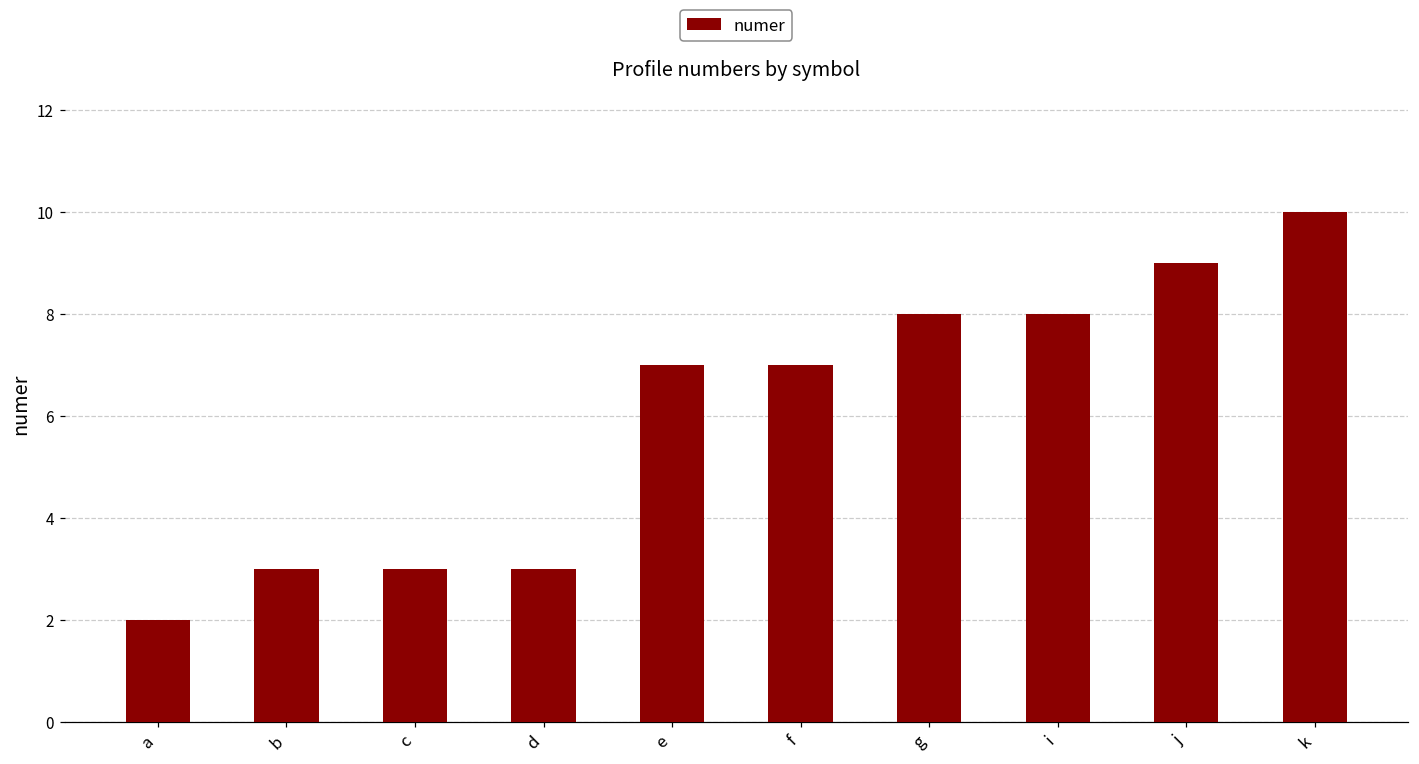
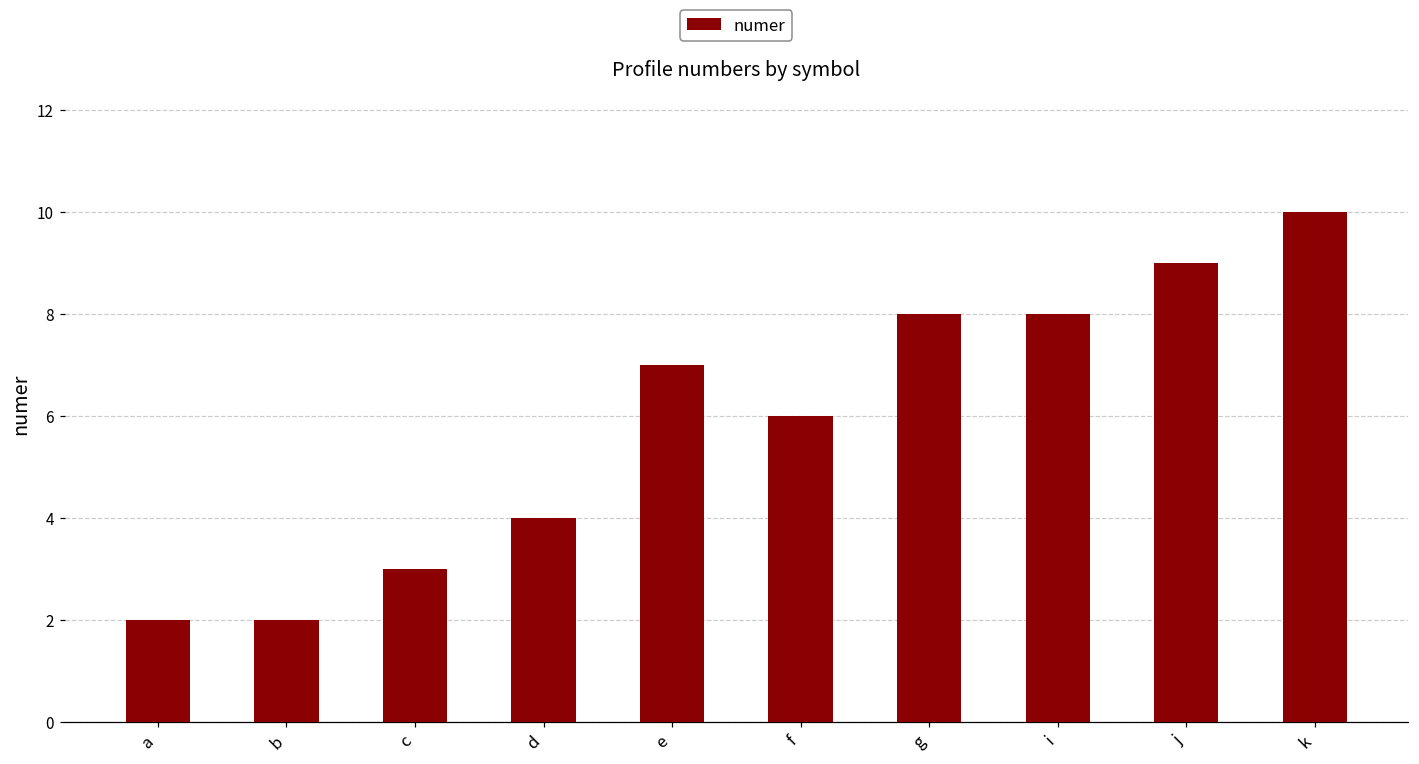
b: 3 -> 2
d: 3 -> 4
f: 7 -> 6
